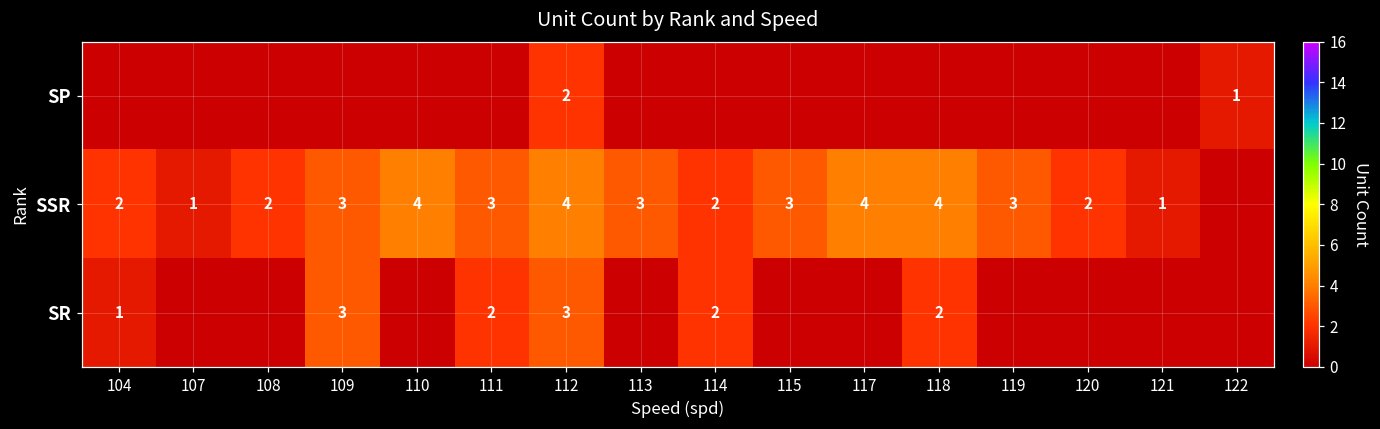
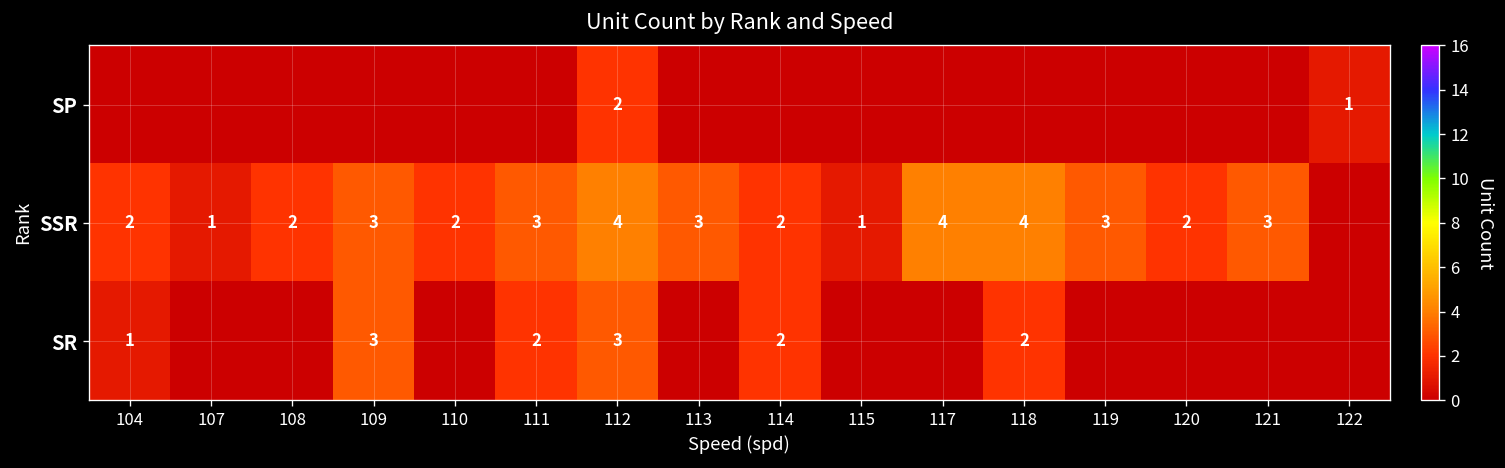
SSR, 110: 4 -> 2
SSR, 115: 3 -> 1
SSR, 121: 1 -> 3
